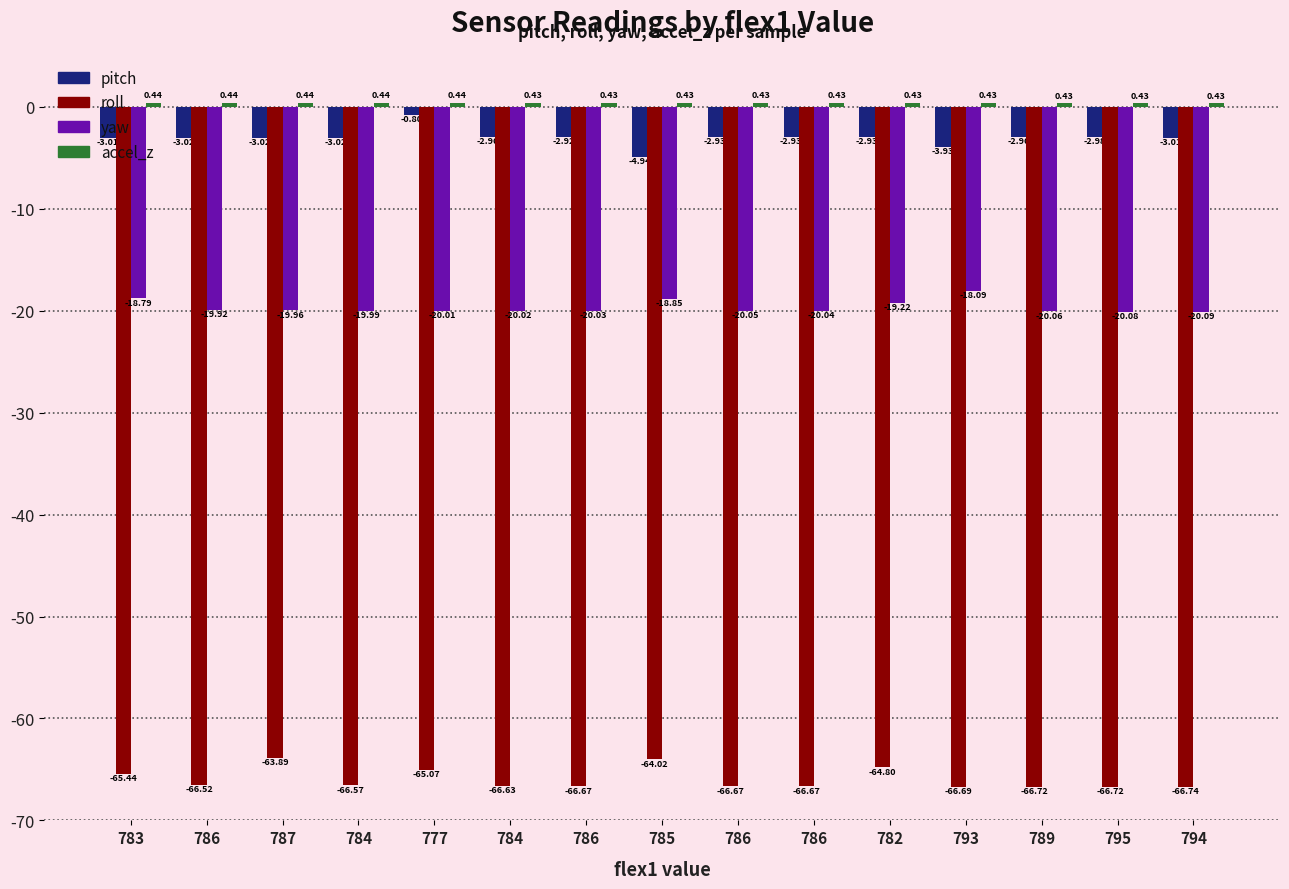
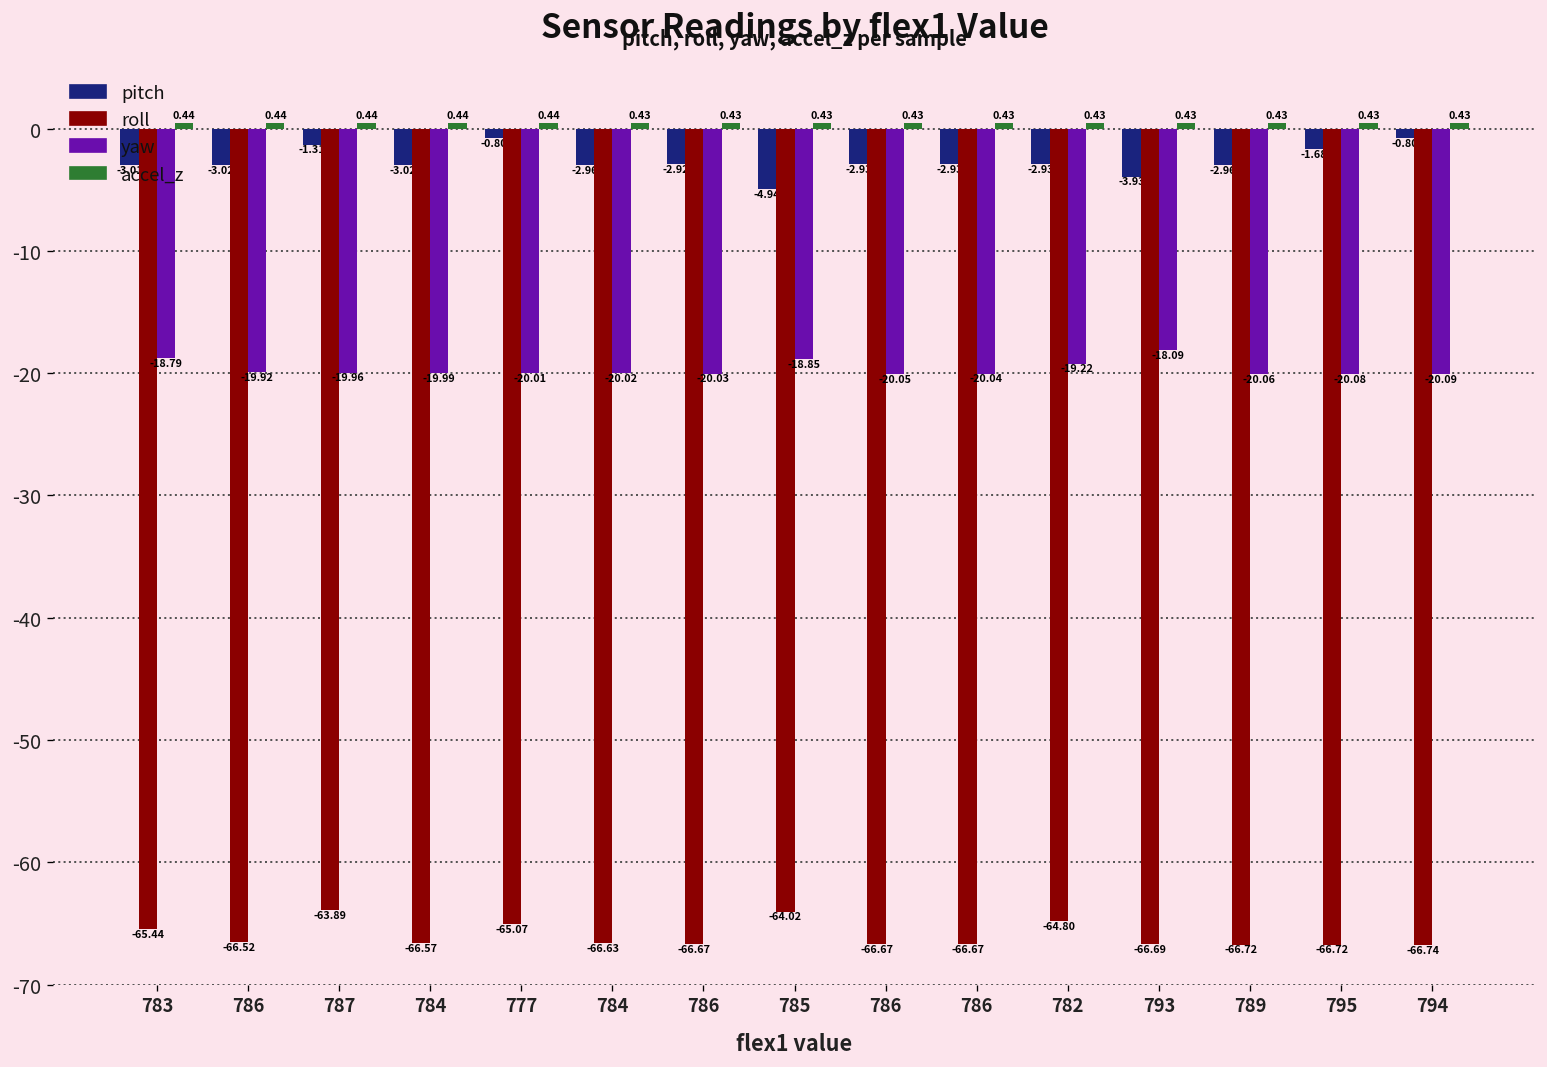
pitch, 787: -3.02 -> -1.31
pitch, 795: -2.98 -> -1.68
pitch, 794: -3.01 -> -0.80
